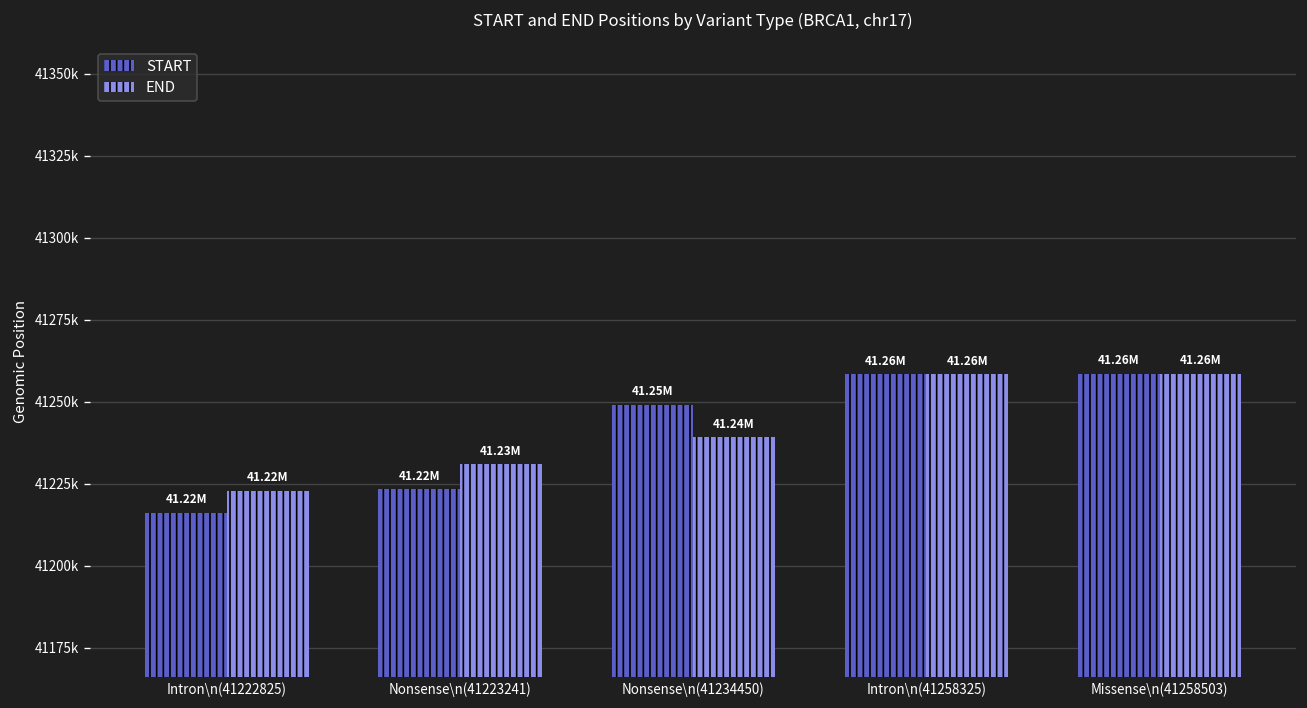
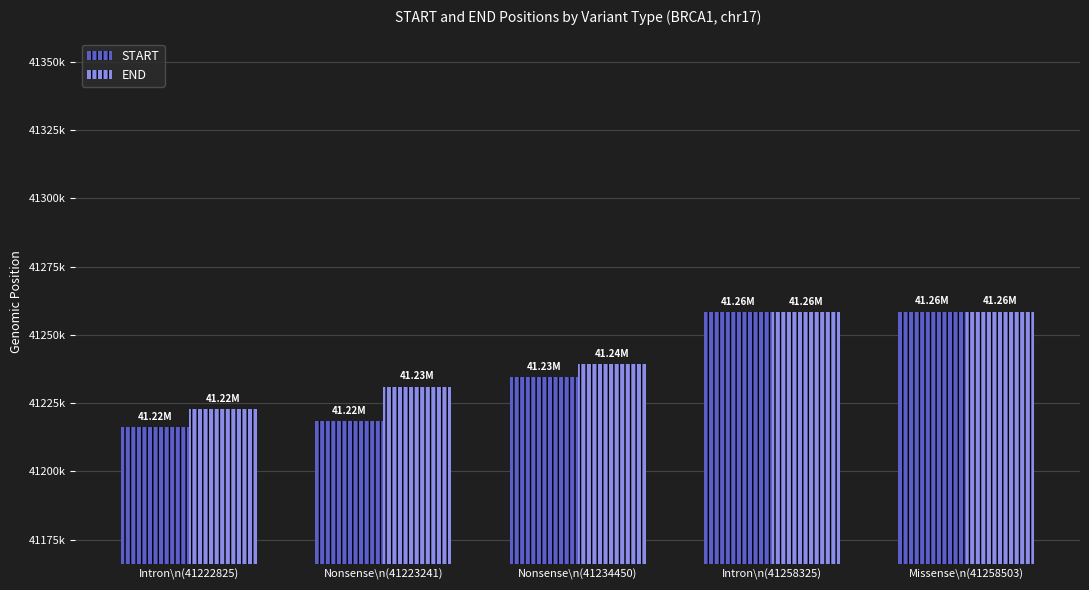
START, Nonsense\n(41223241): 41223000 -> 41218000
START, Nonsense\n(41234450): 41.25M -> 41.23M
